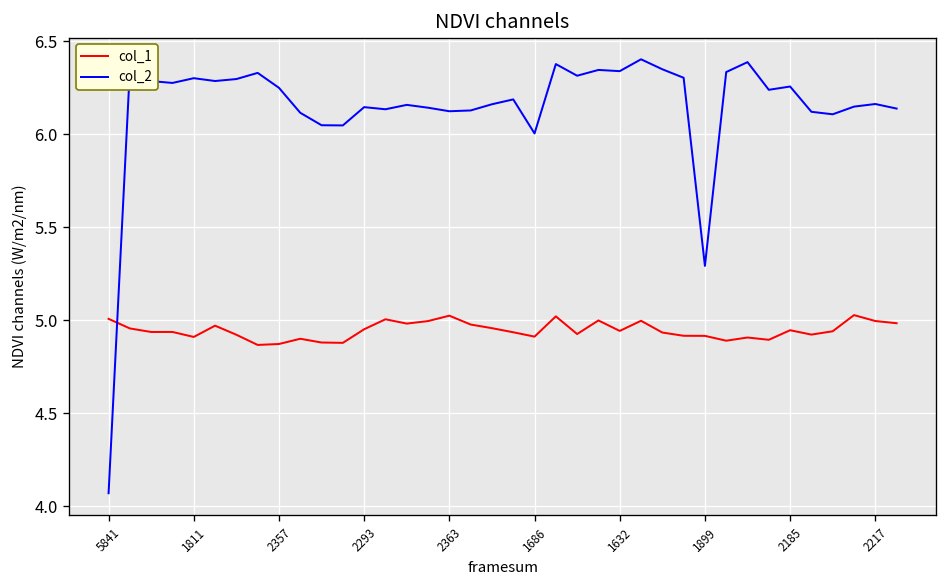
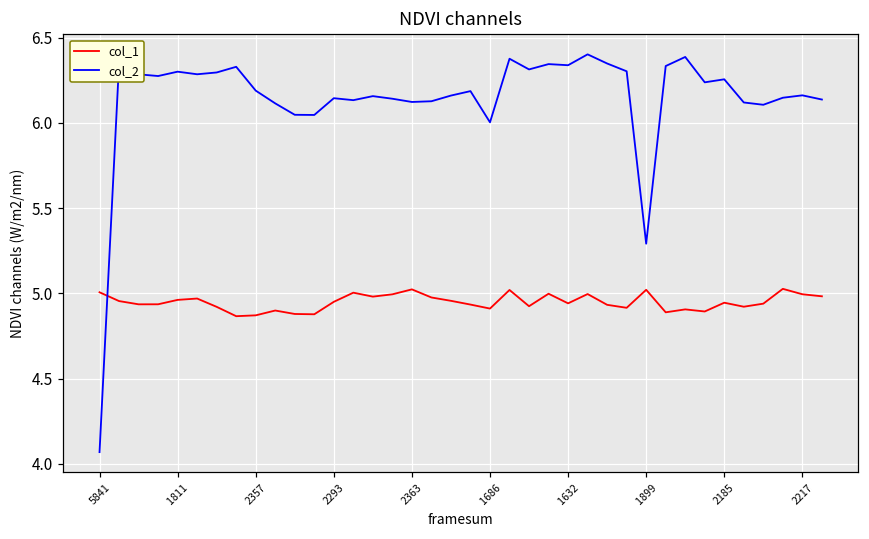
col_1, 1811: 4.91 -> 4.96
col_2, 2357: 6.25 -> 6.19
col_1, 1899: 4.92 -> 5.02
